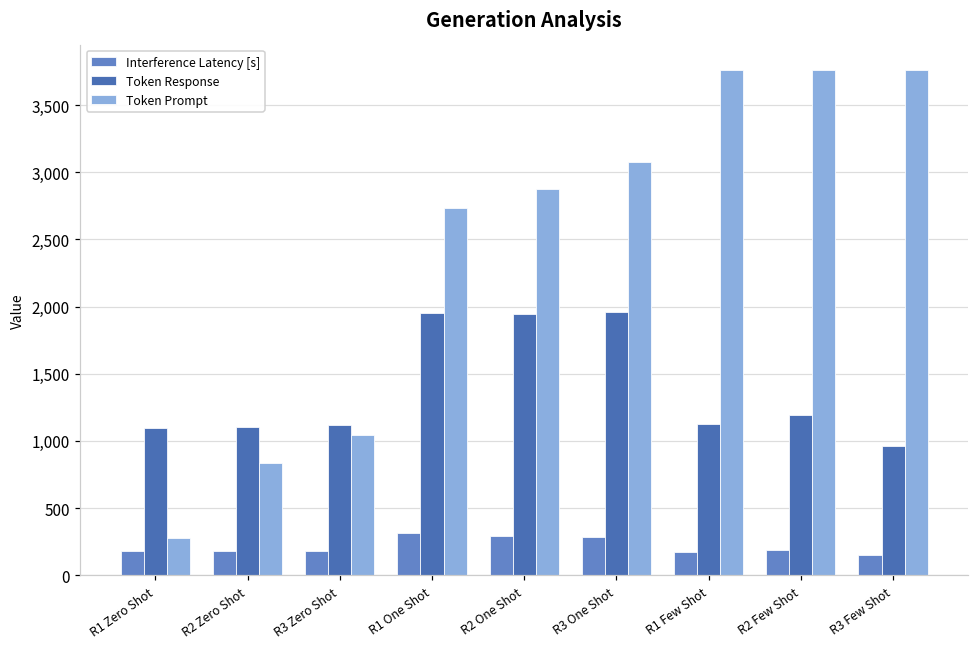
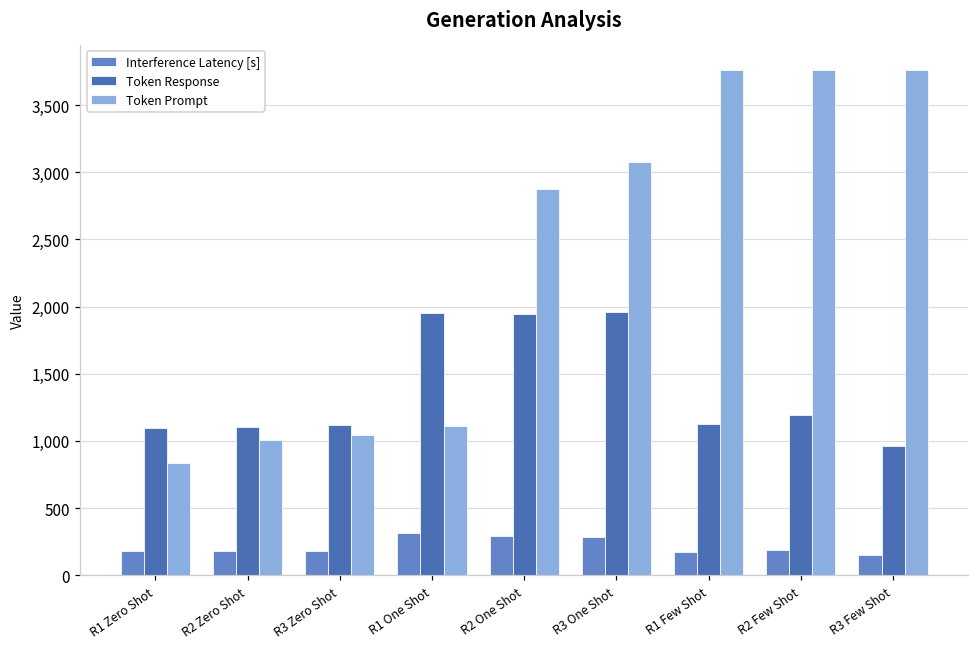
Token Prompt, R1 Zero Shot: 280 -> 830
Token Prompt, R2 Zero Shot: 830 -> 1,010
Token Prompt, R1 One Shot: 2,730 -> 1,110
